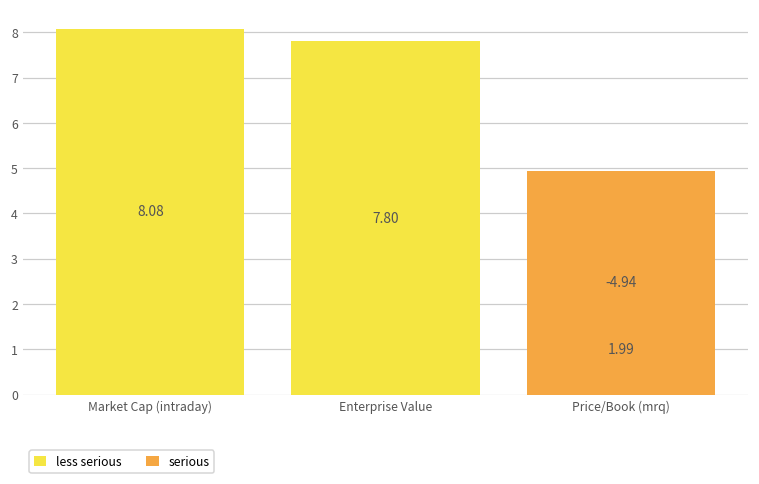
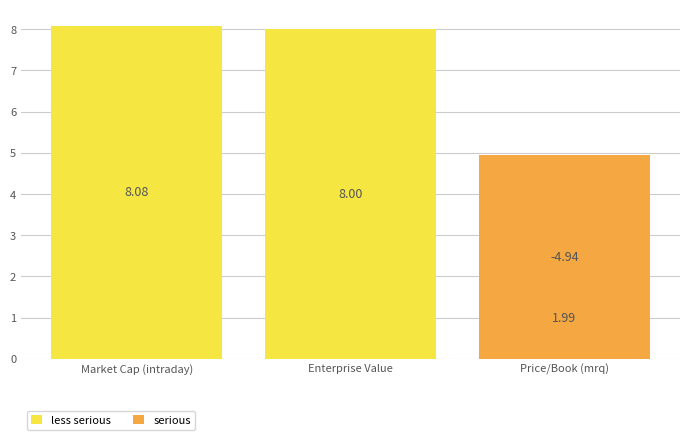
less serious, Enterprise Value: 7.80 -> 8.00
